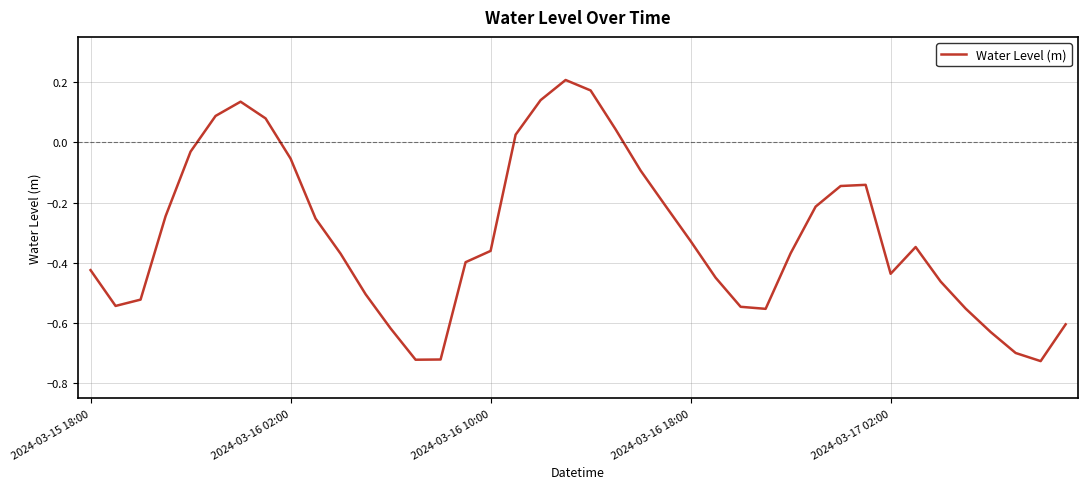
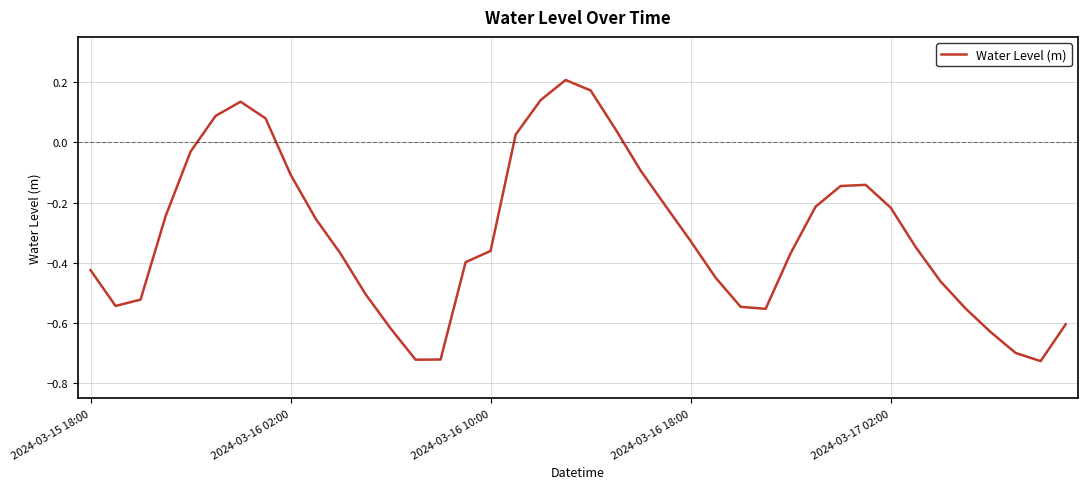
2024-03-16 02:00: -0.05 -> -0.11
2024-03-17 02:00: -0.44 -> -0.22
